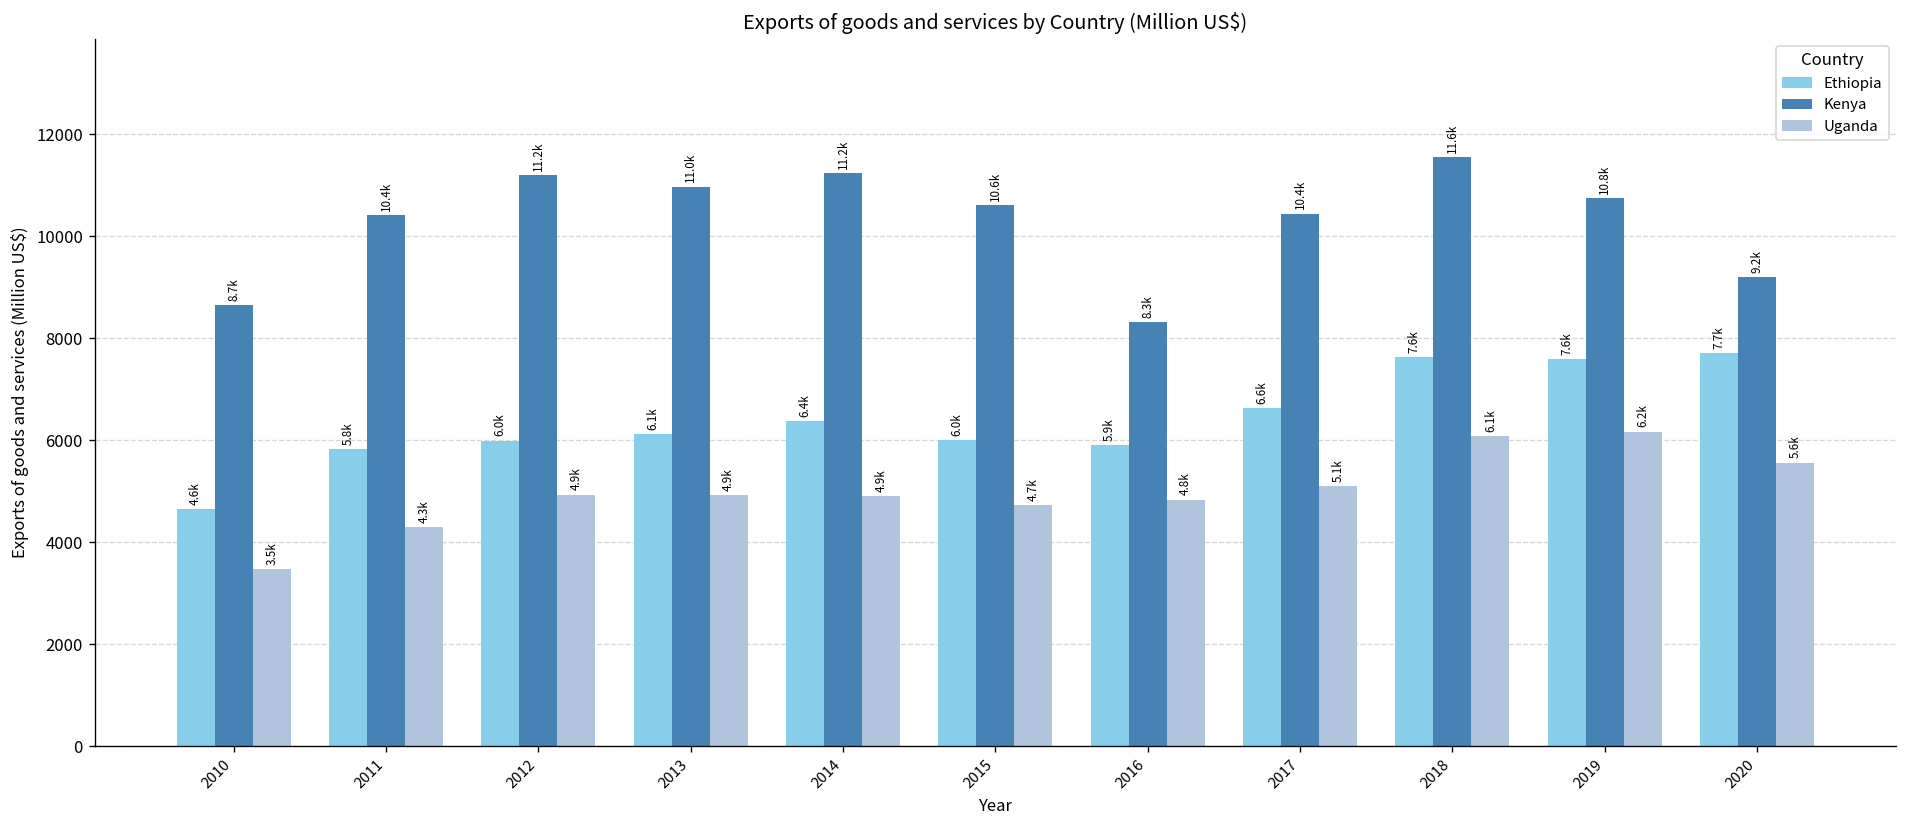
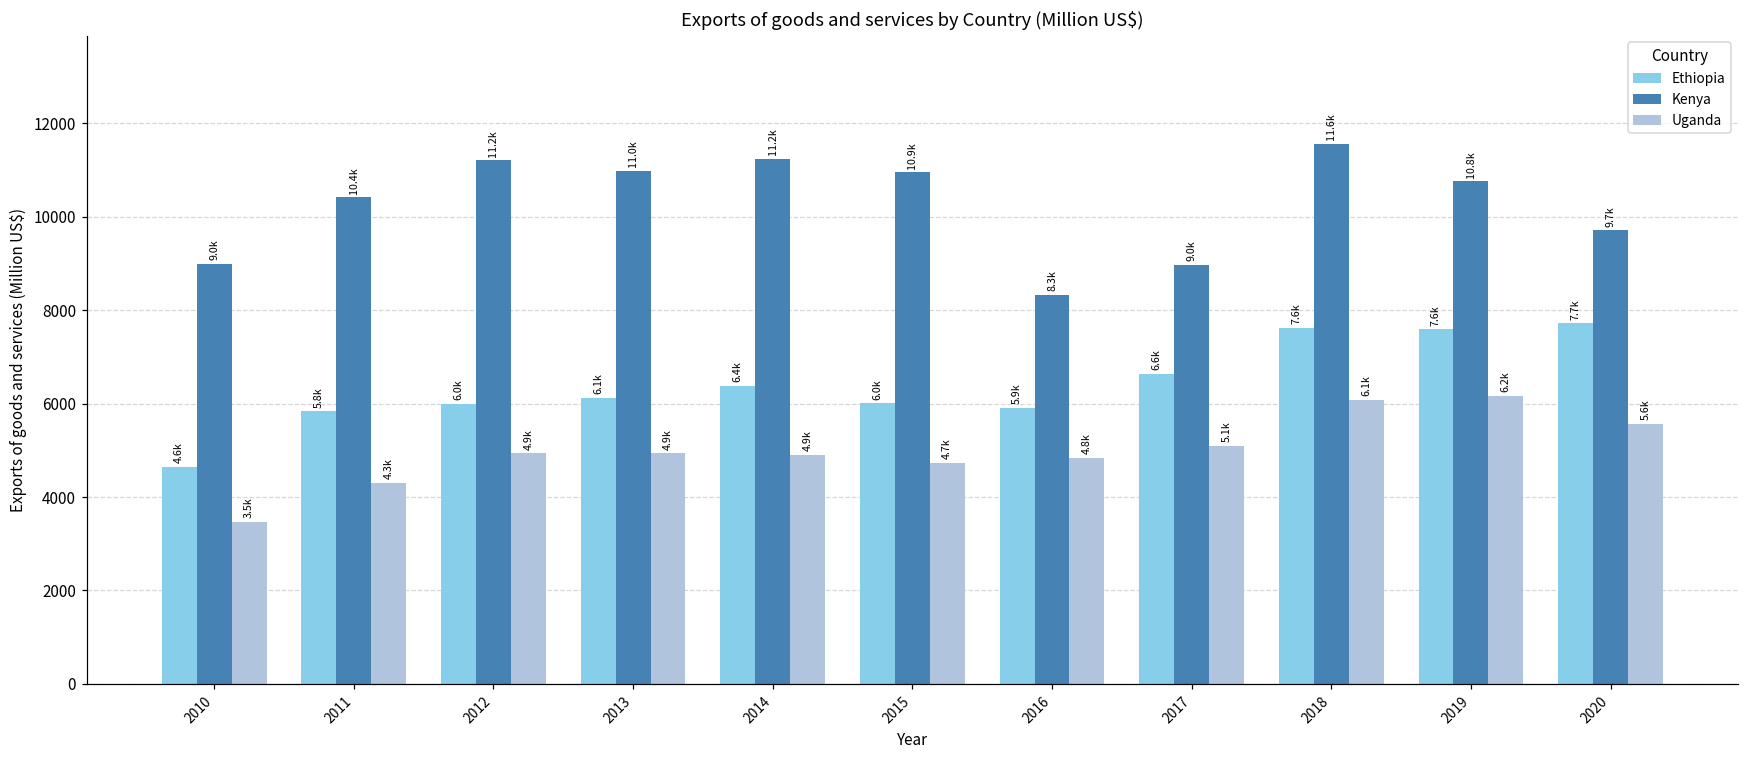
Kenya, 2010: 8.7k -> 9.0k
Kenya, 2015: 10.6k -> 10.9k
Kenya, 2017: 10.4k -> 9.0k
Kenya, 2020: 9.2k -> 9.7k
